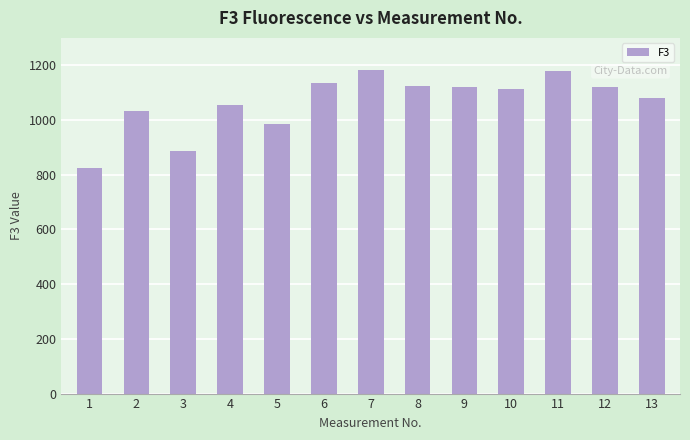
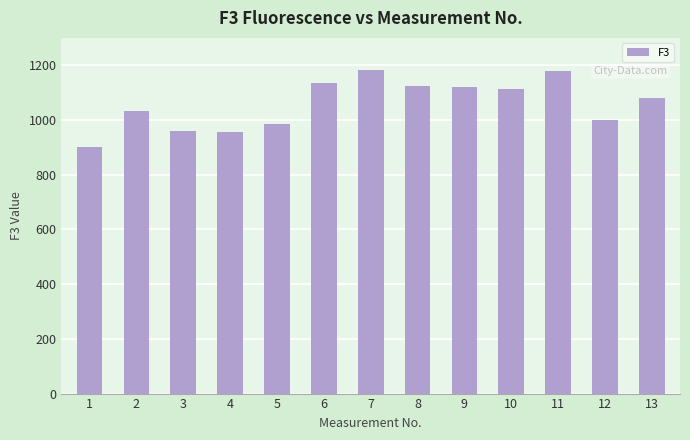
1: 820 -> 900
3: 890 -> 960
4: 1060 -> 960
12: 1120 -> 1000
